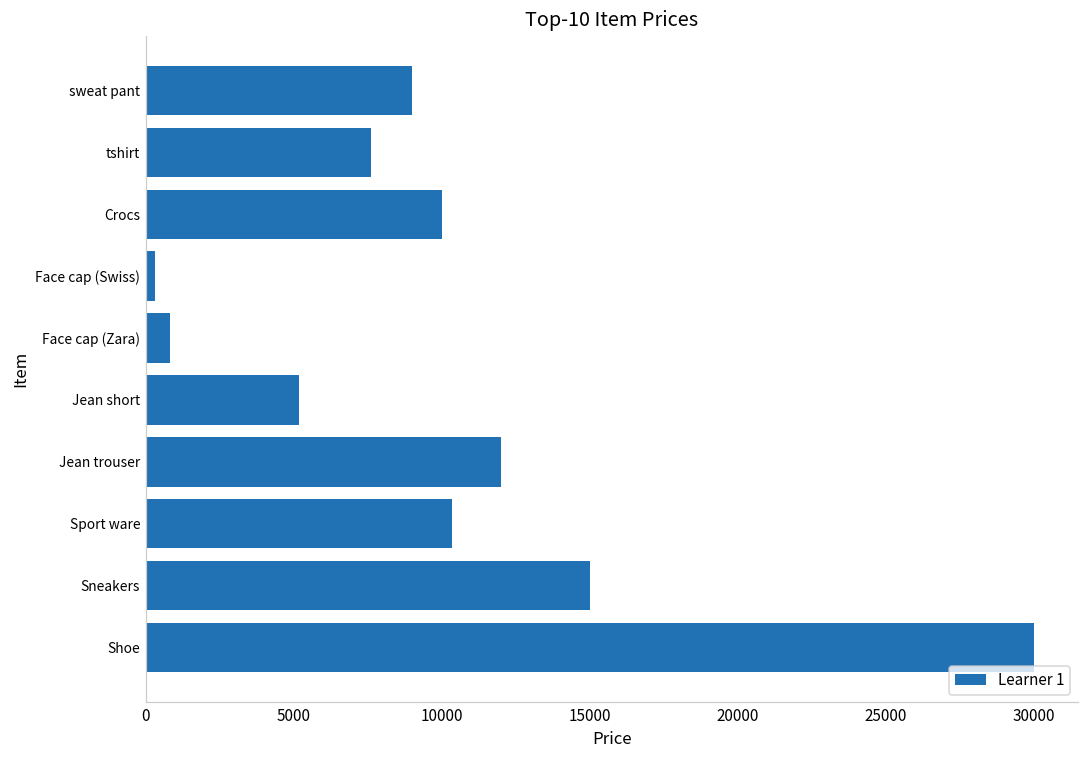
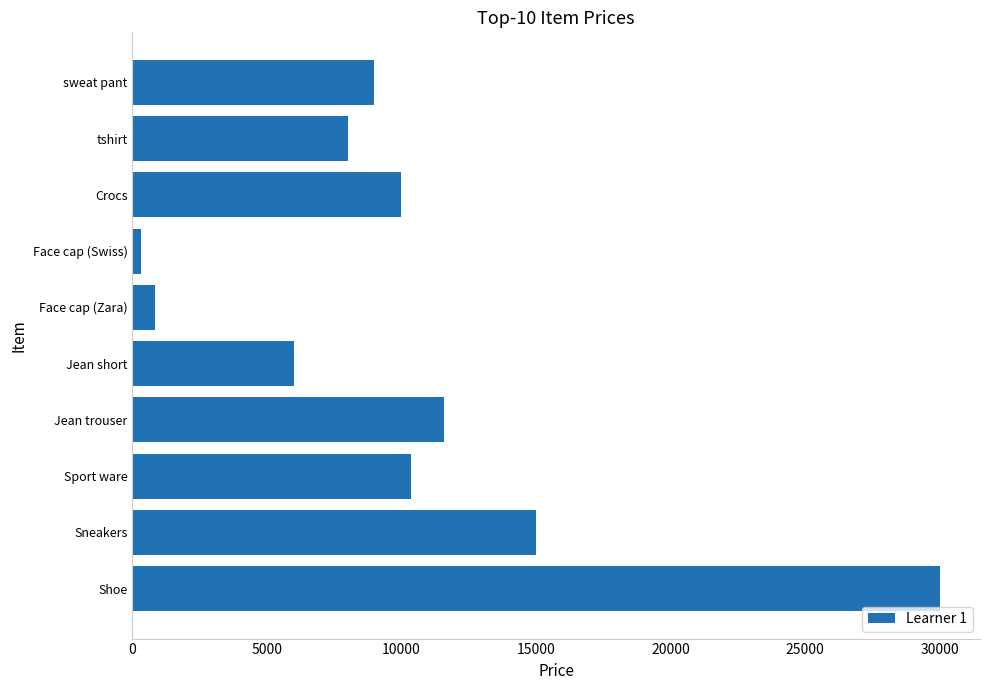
tshirt: 7600 -> 8000
Jean short: 5200 -> 6000
Jean trouser: 12000 -> 11600
